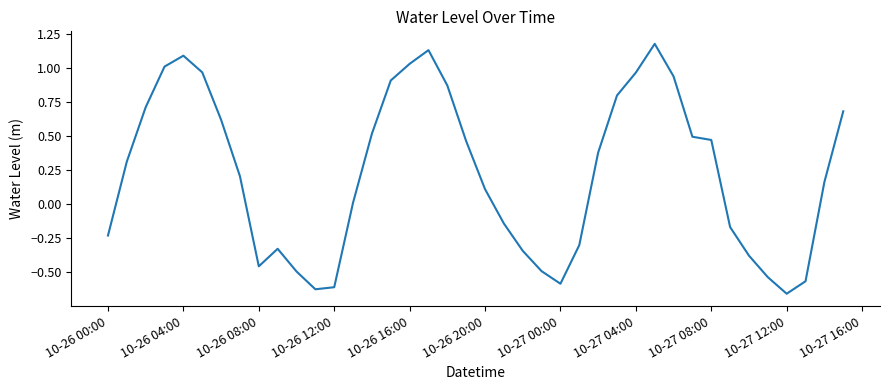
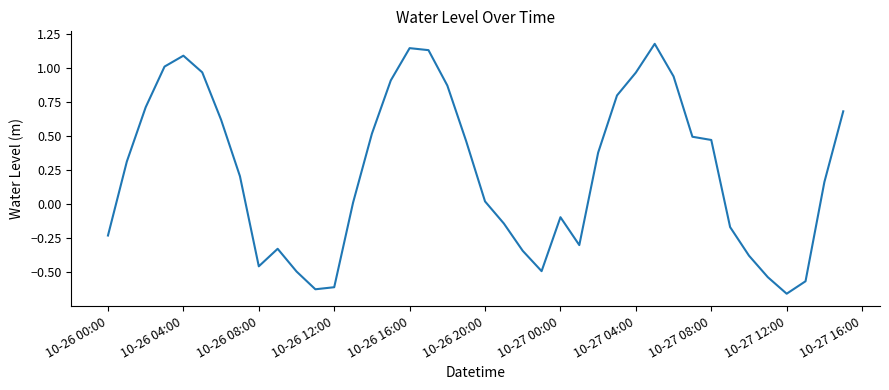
10-26 16:00: 1.03 -> 1.15
10-26 20:00: 0.11 -> 0.02
10-27 00:00: -0.58 -> -0.09
